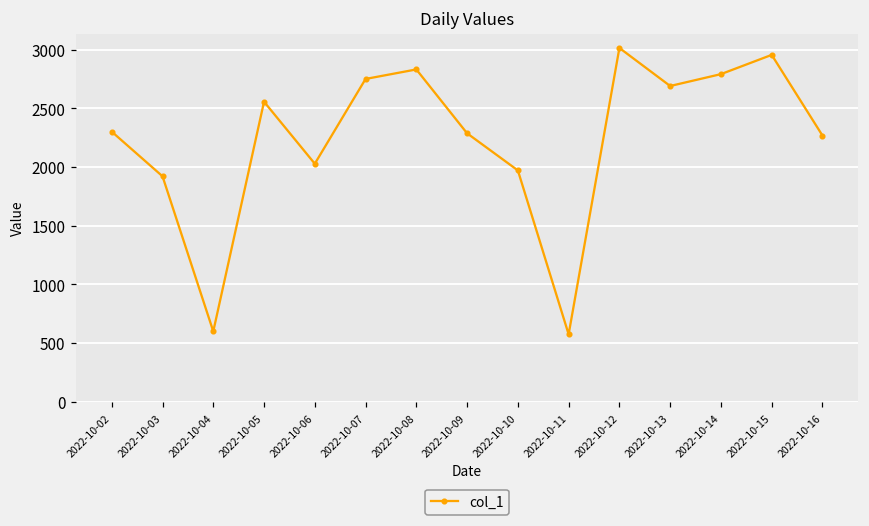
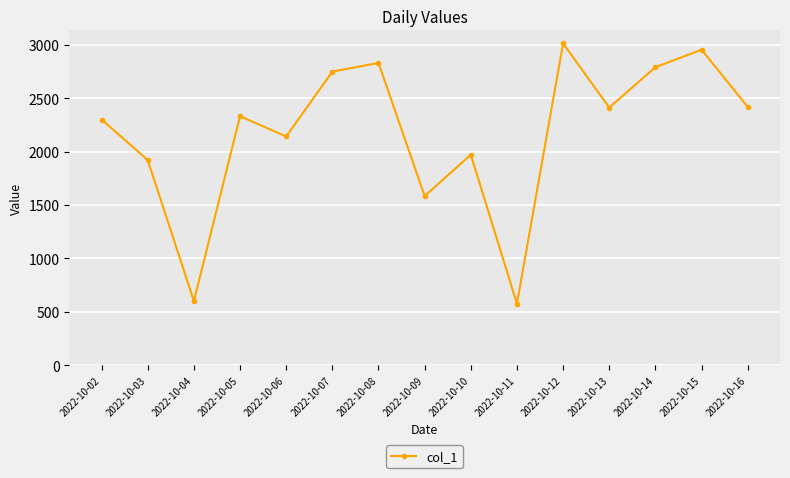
2022-10-05: 2560 -> 2330
2022-10-06: 2030 -> 2140
2022-10-09: 2290 -> 1580
2022-10-13: 2690 -> 2410
2022-10-16: 2270 -> 2420
